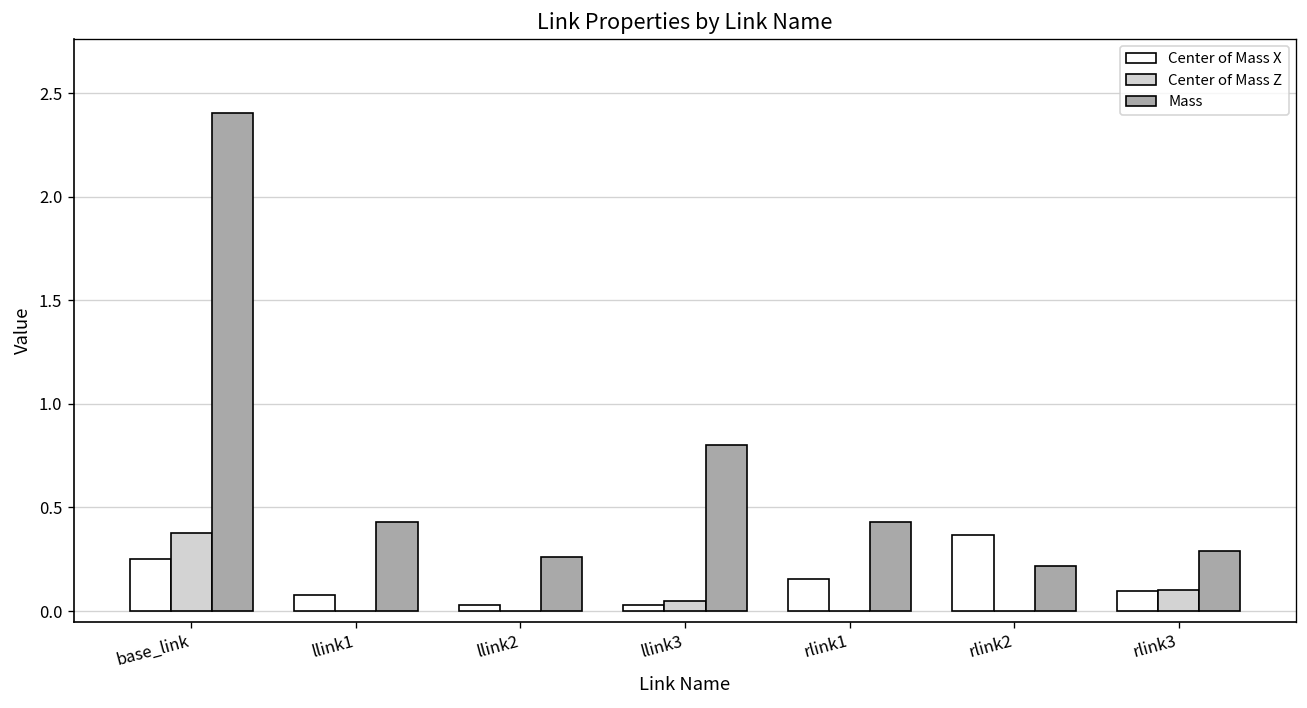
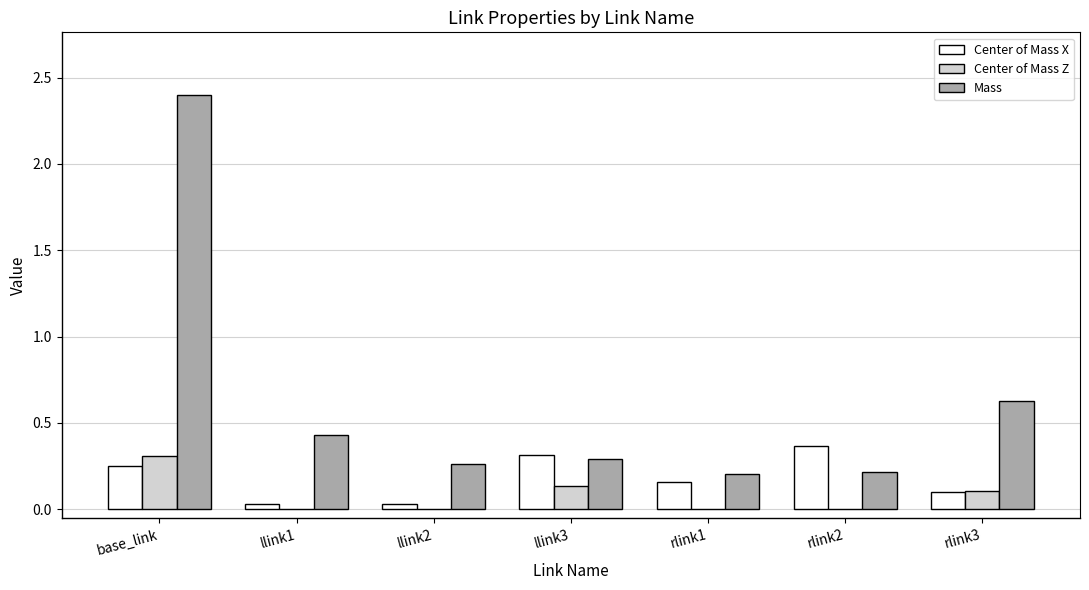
Center of Mass Z, base_link: 0.38 -> 0.31
Center of Mass X, llink1: 0.08 -> 0.03
Center of Mass X, llink3: 0.03 -> 0.31
Center of Mass Z, llink3: 0.05 -> 0.13
Mass, llink3: 0.80 -> 0.29
Mass, rlink1: 0.43 -> 0.21
Mass, rlink3: 0.29 -> 0.62
